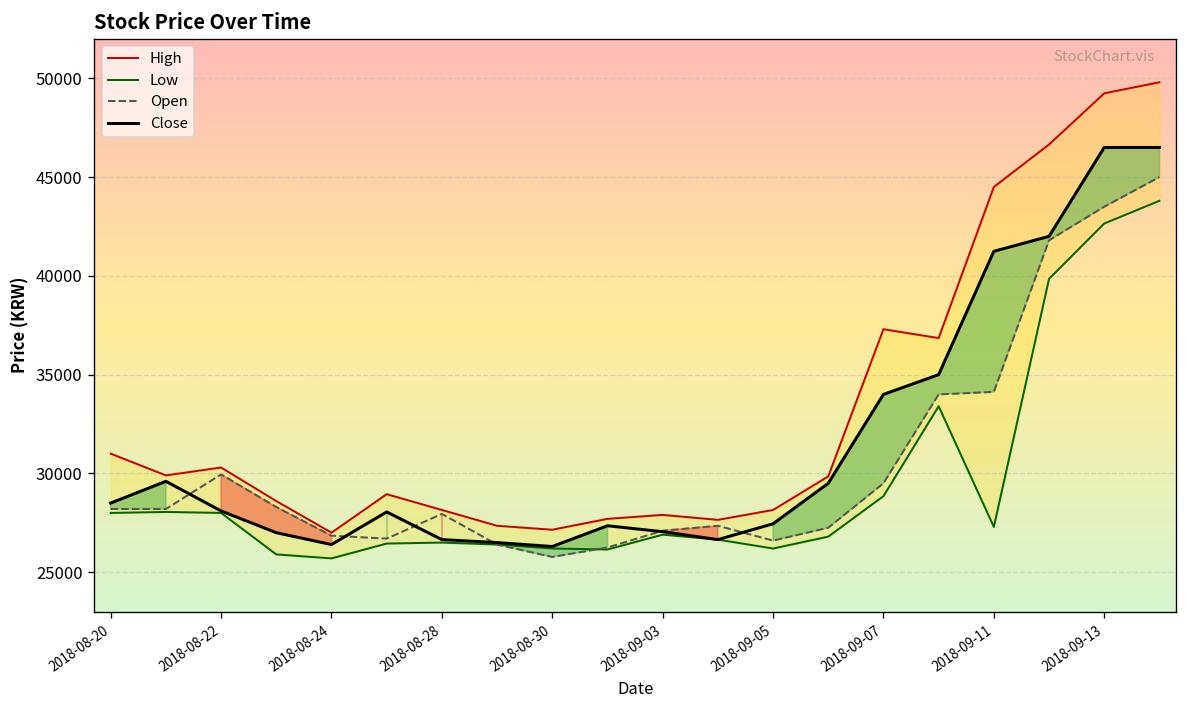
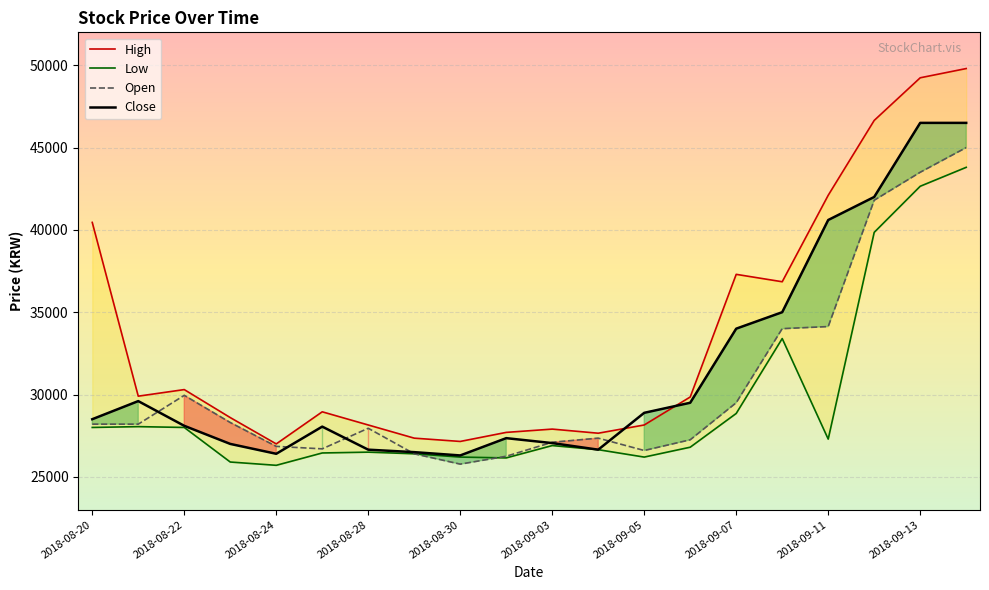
High, 2018-08-20: 31000 -> 40500
Close, 2018-09-05: 27500 -> 28900
High, 2018-09-11: 44500 -> 42100
Close, 2018-09-11: 41200 -> 40600
